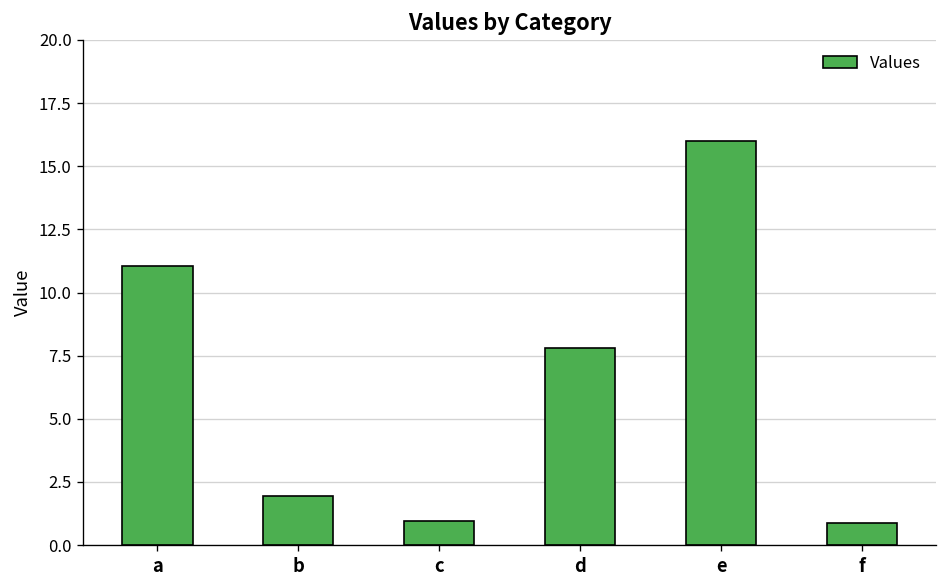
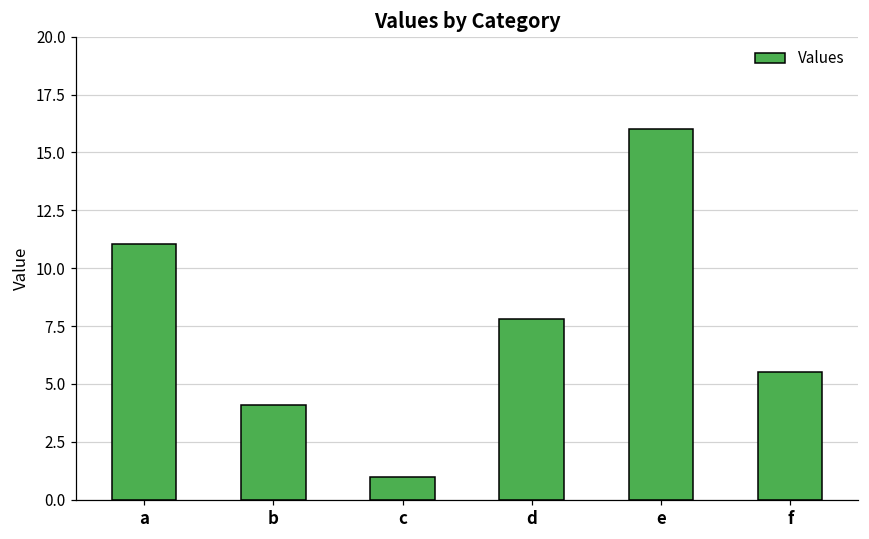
b: 1.9 -> 4.1
f: 0.9 -> 5.5
